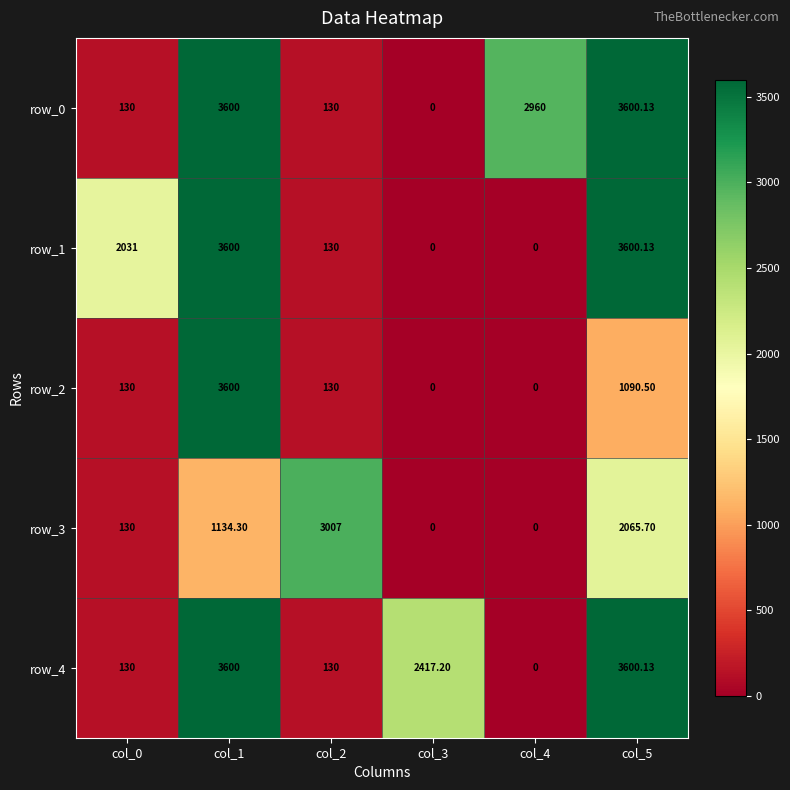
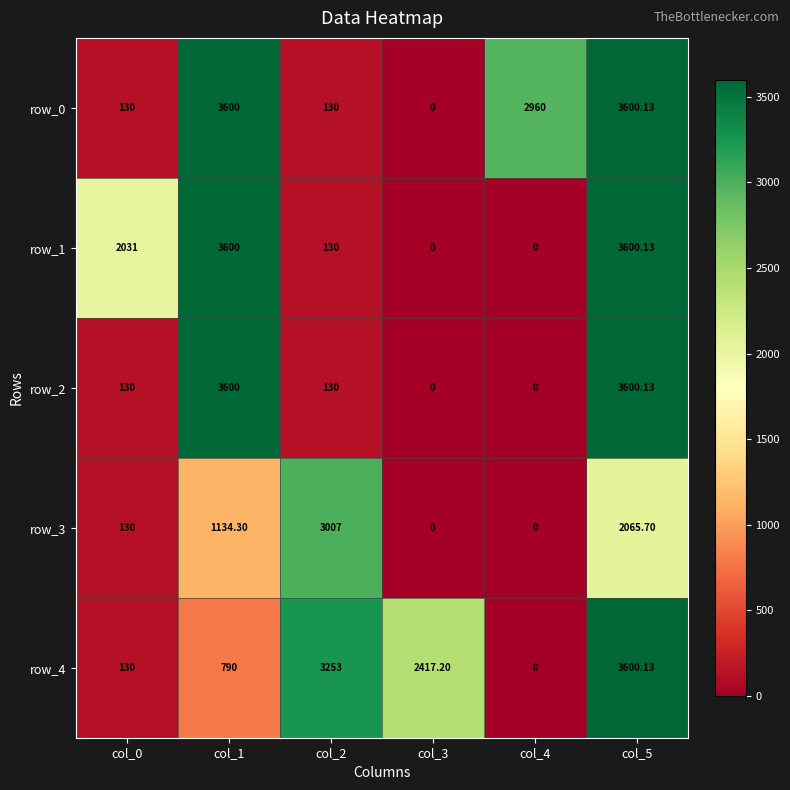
row_2, col_5: 1090.50 -> 3600.13
row_4, col_1: 3600 -> 790
row_4, col_2: 130 -> 3253
